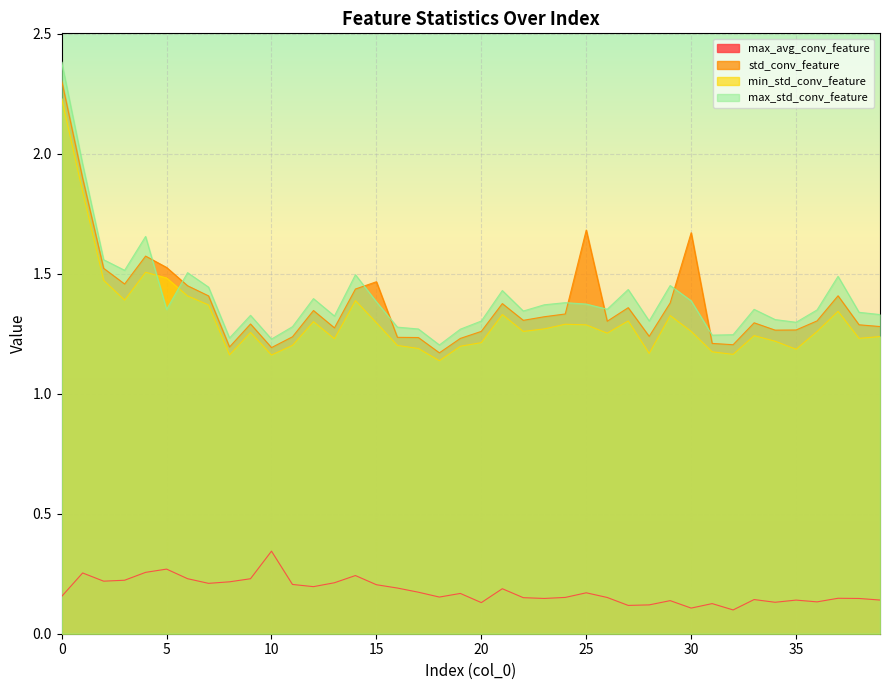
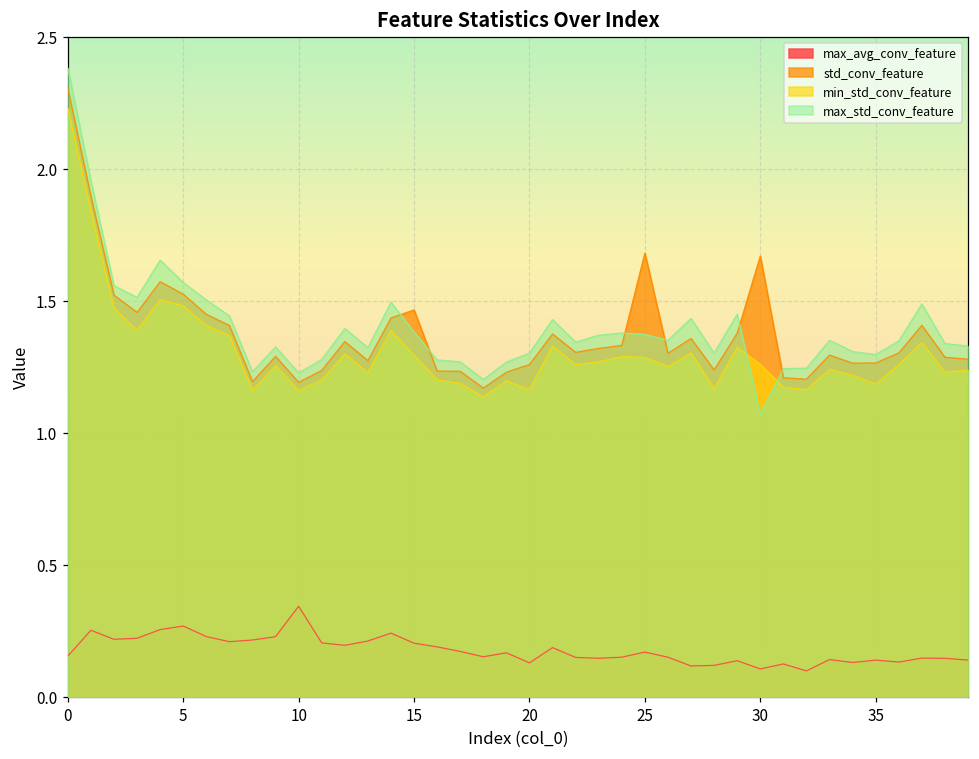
max_std_conv_feature, 5: 1.35 -> 1.57
min_std_conv_feature, 20: 1.21 -> 1.17
max_std_conv_feature, 30: 1.39 -> 1.07
